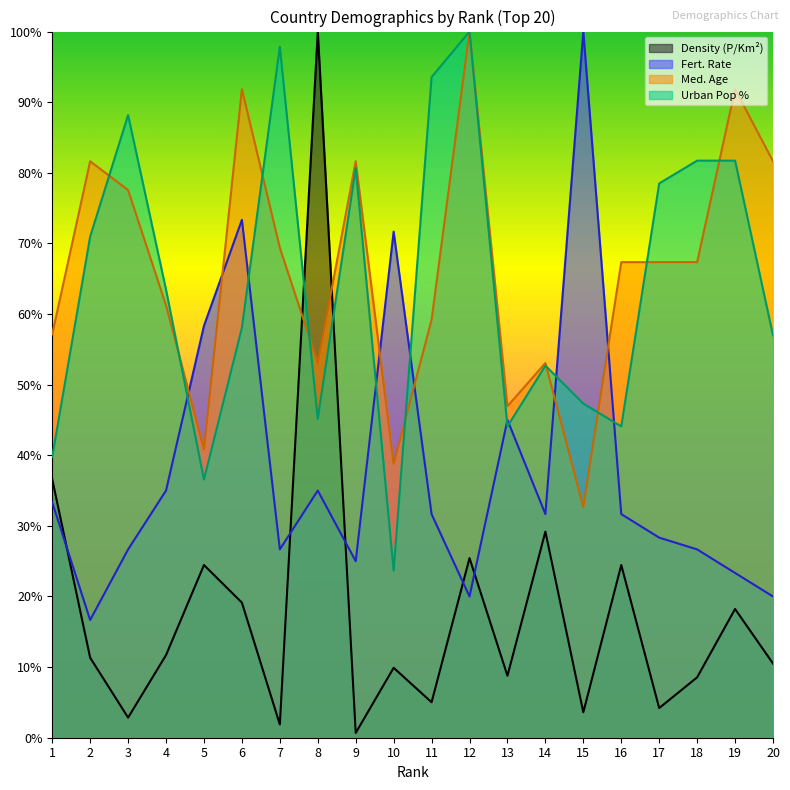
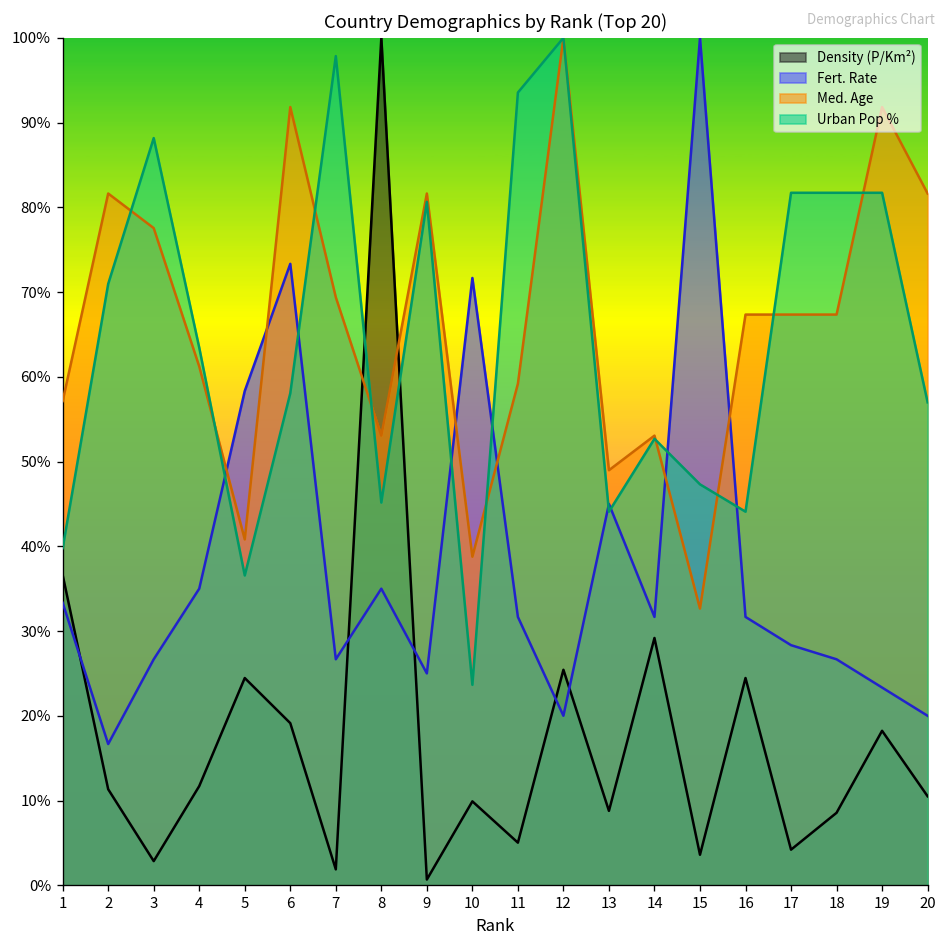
Med. Age, 13: 47% -> 49%
Urban Pop %, 17: 78% -> 82%
